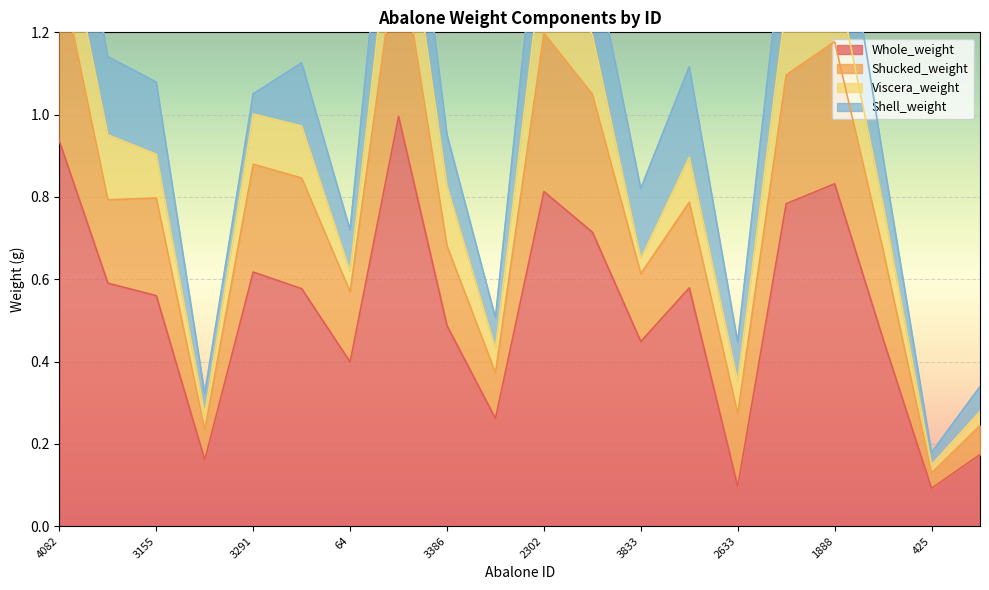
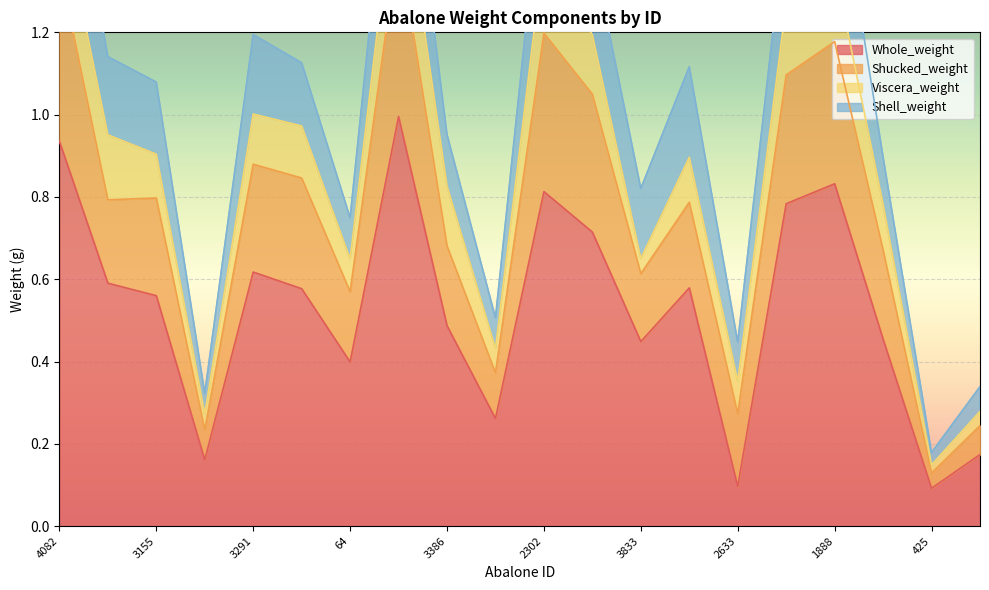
Shell_weight, 3291: 0.05 -> 0.19
Viscera_weight, 64: 0.05 -> 0.08
